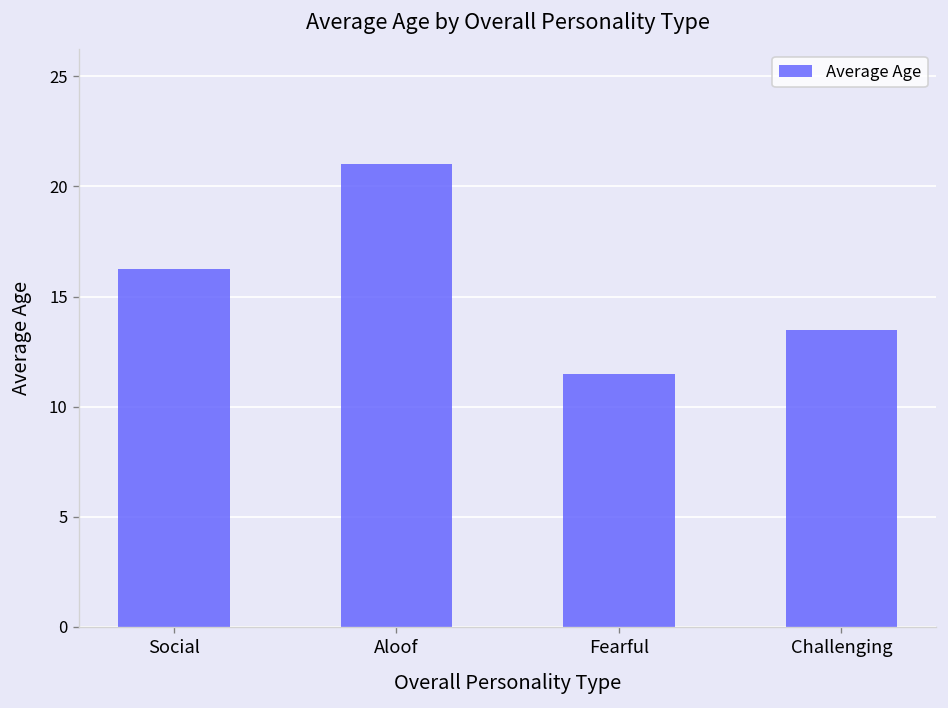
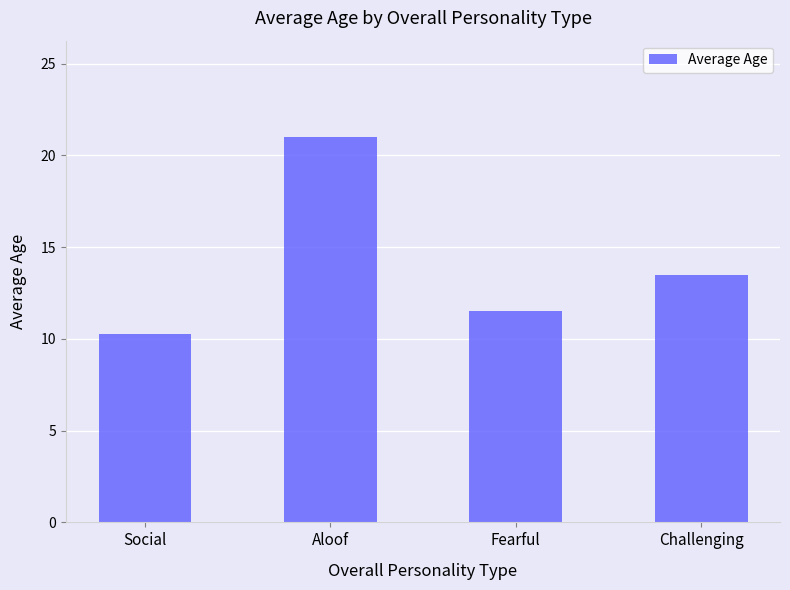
Social: 16.3 -> 10.3
